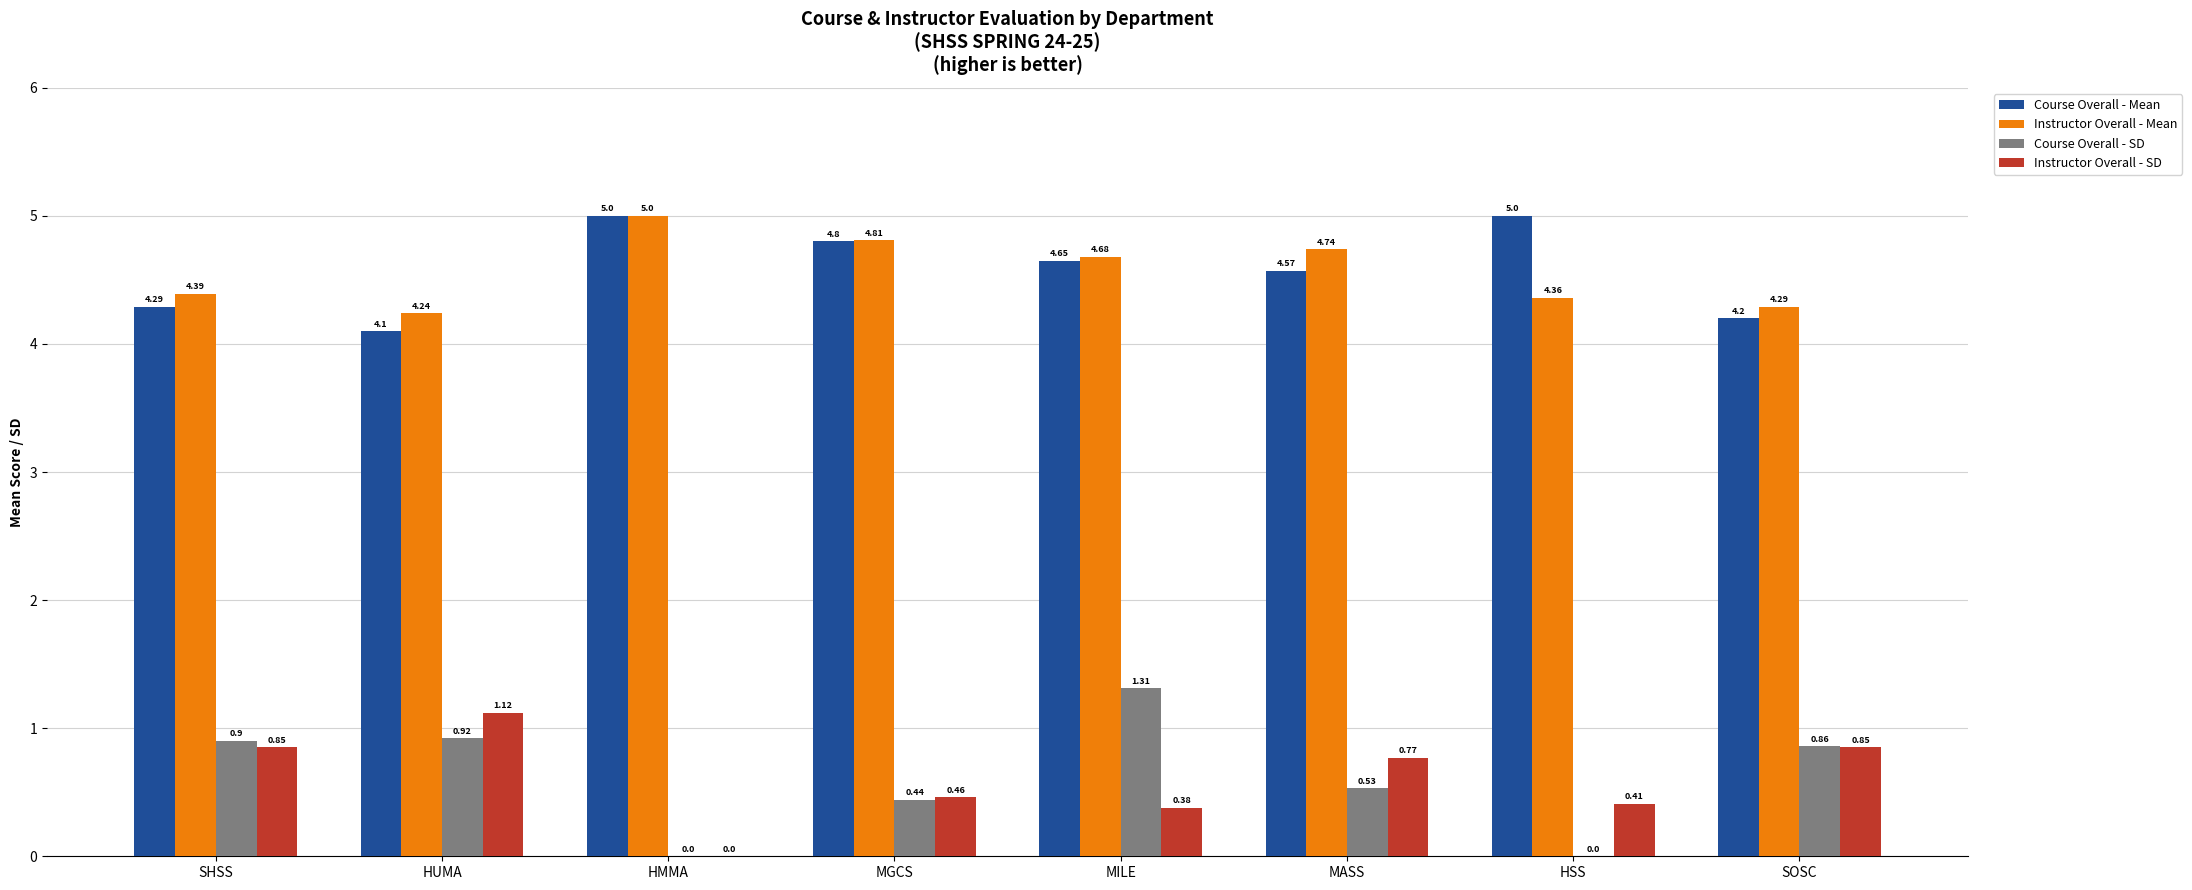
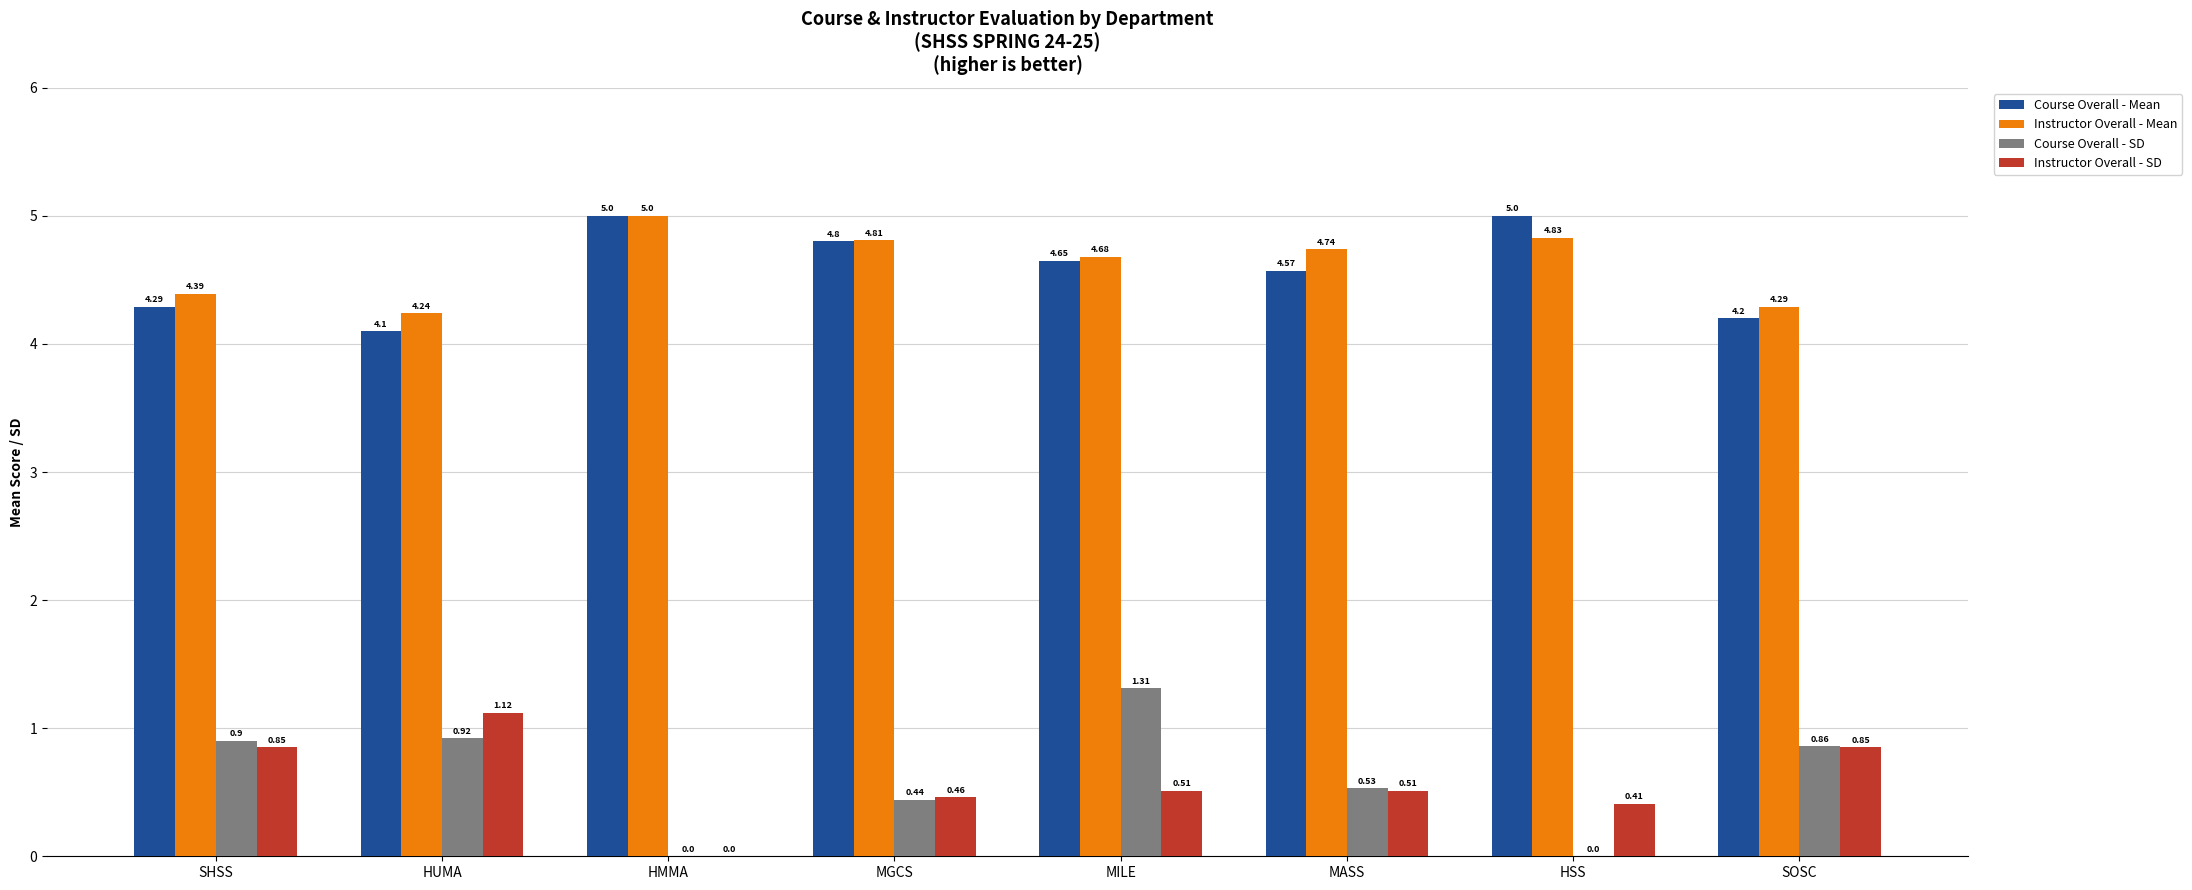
Instructor Overall - SD, MILE: 0.38 -> 0.51
Instructor Overall - SD, MASS: 0.77 -> 0.51
Instructor Overall - Mean, HSS: 4.36 -> 4.83
